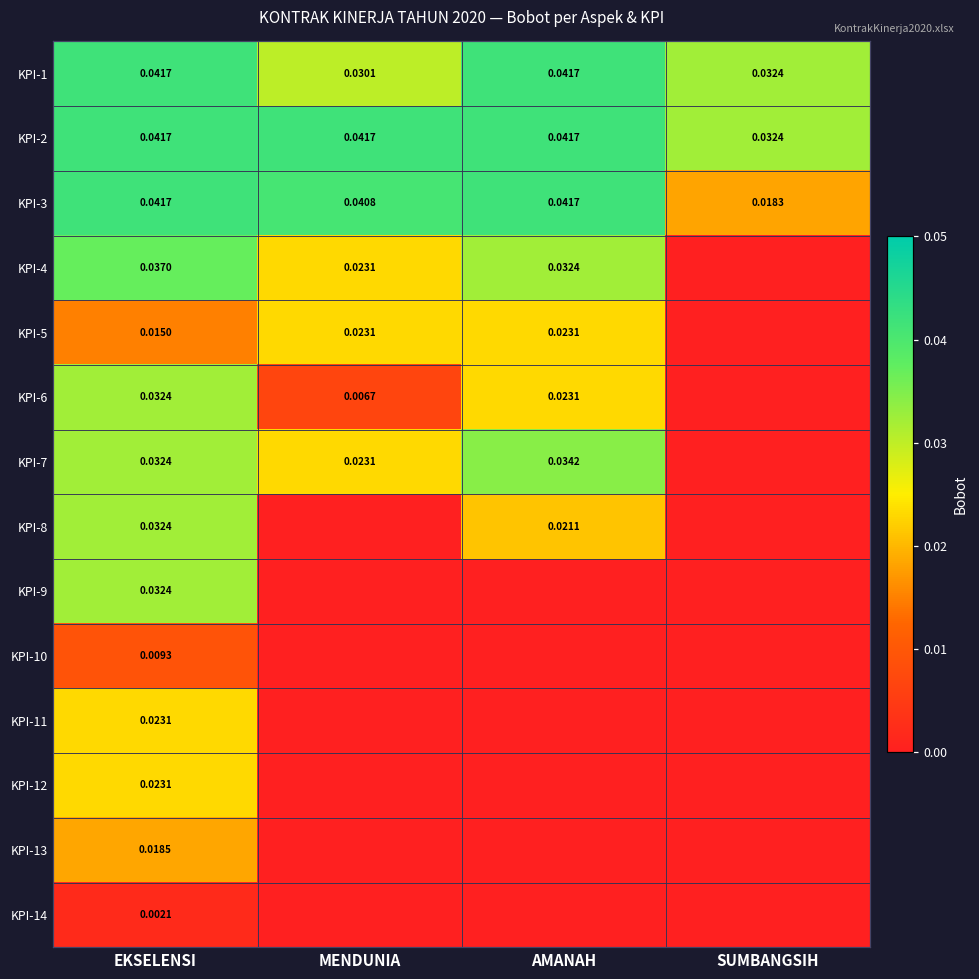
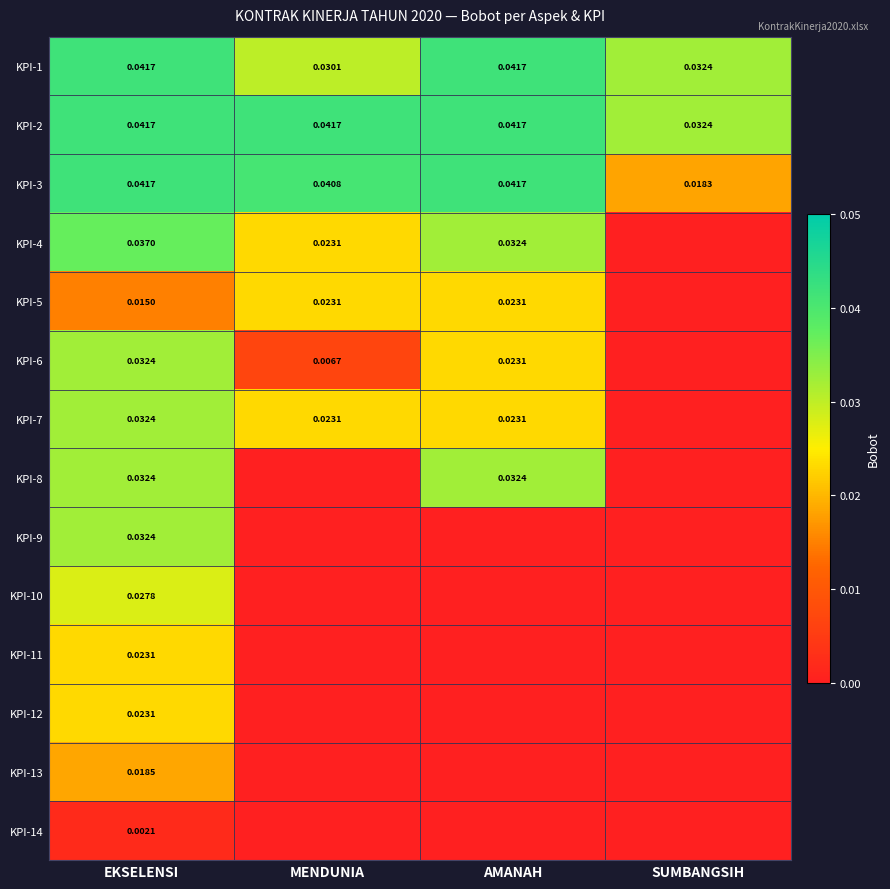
KPI-7, AMANAH: 0.0342 -> 0.0231
KPI-8, AMANAH: 0.0211 -> 0.0324
KPI-10, EKSELENSI: 0.0093 -> 0.0278
